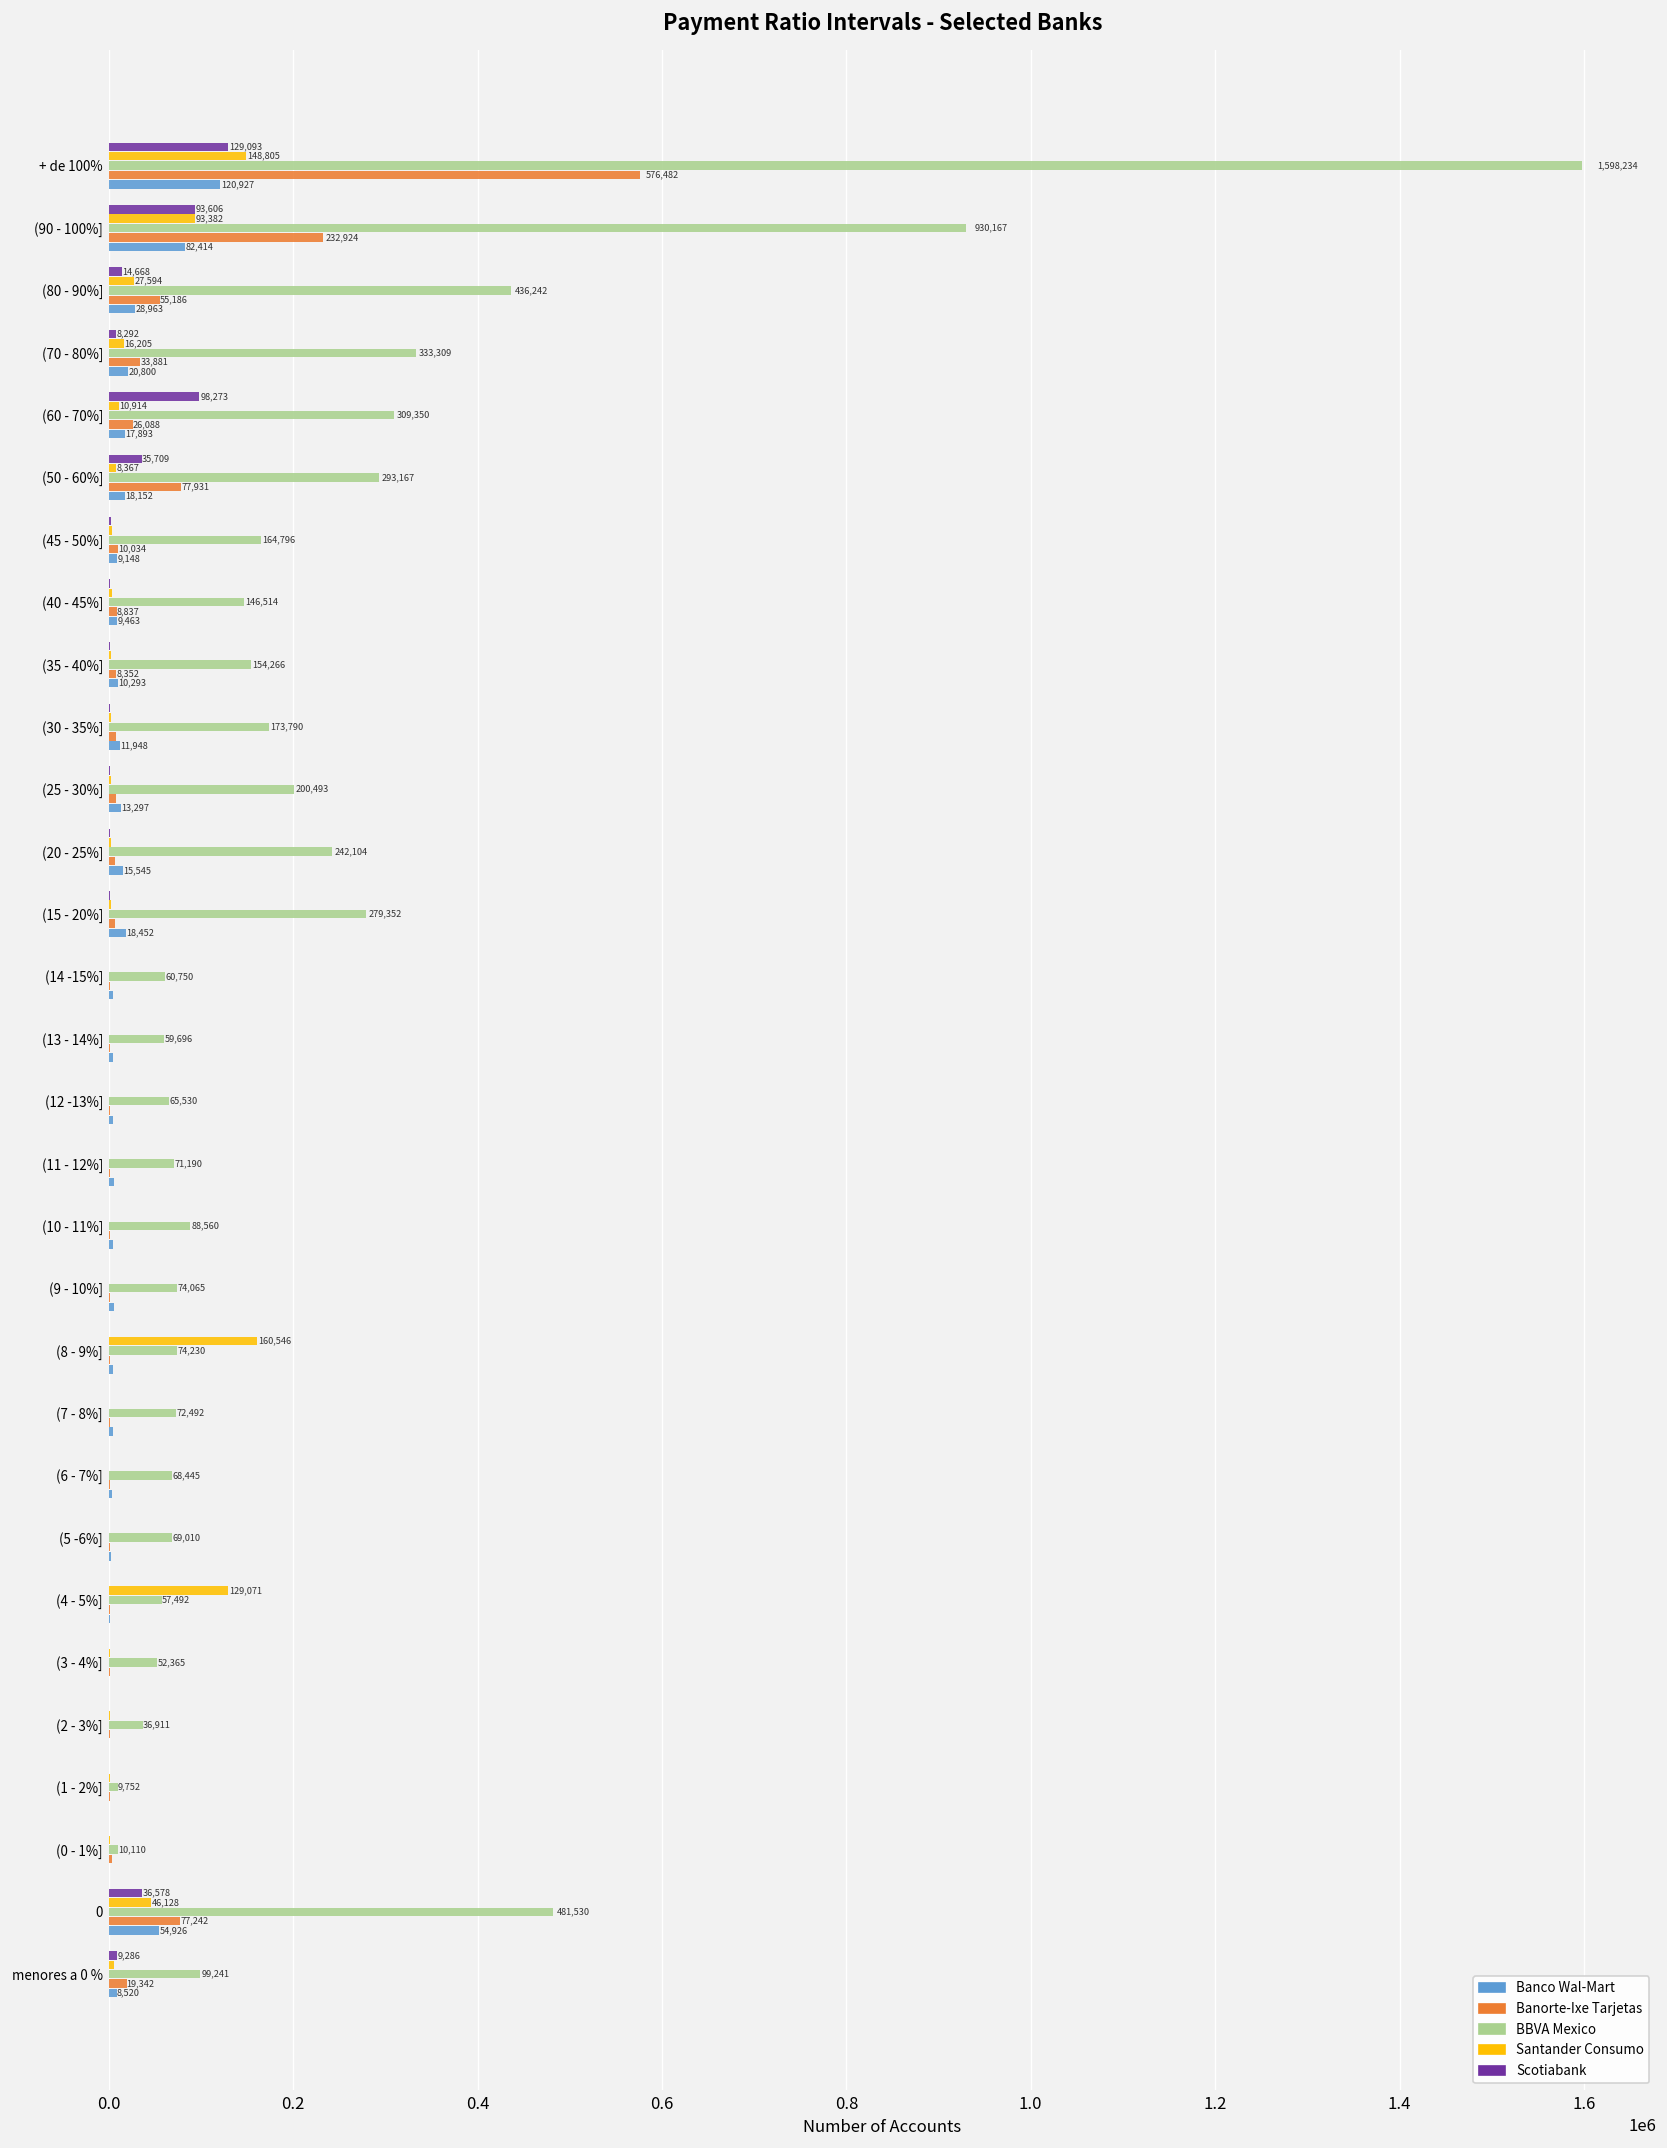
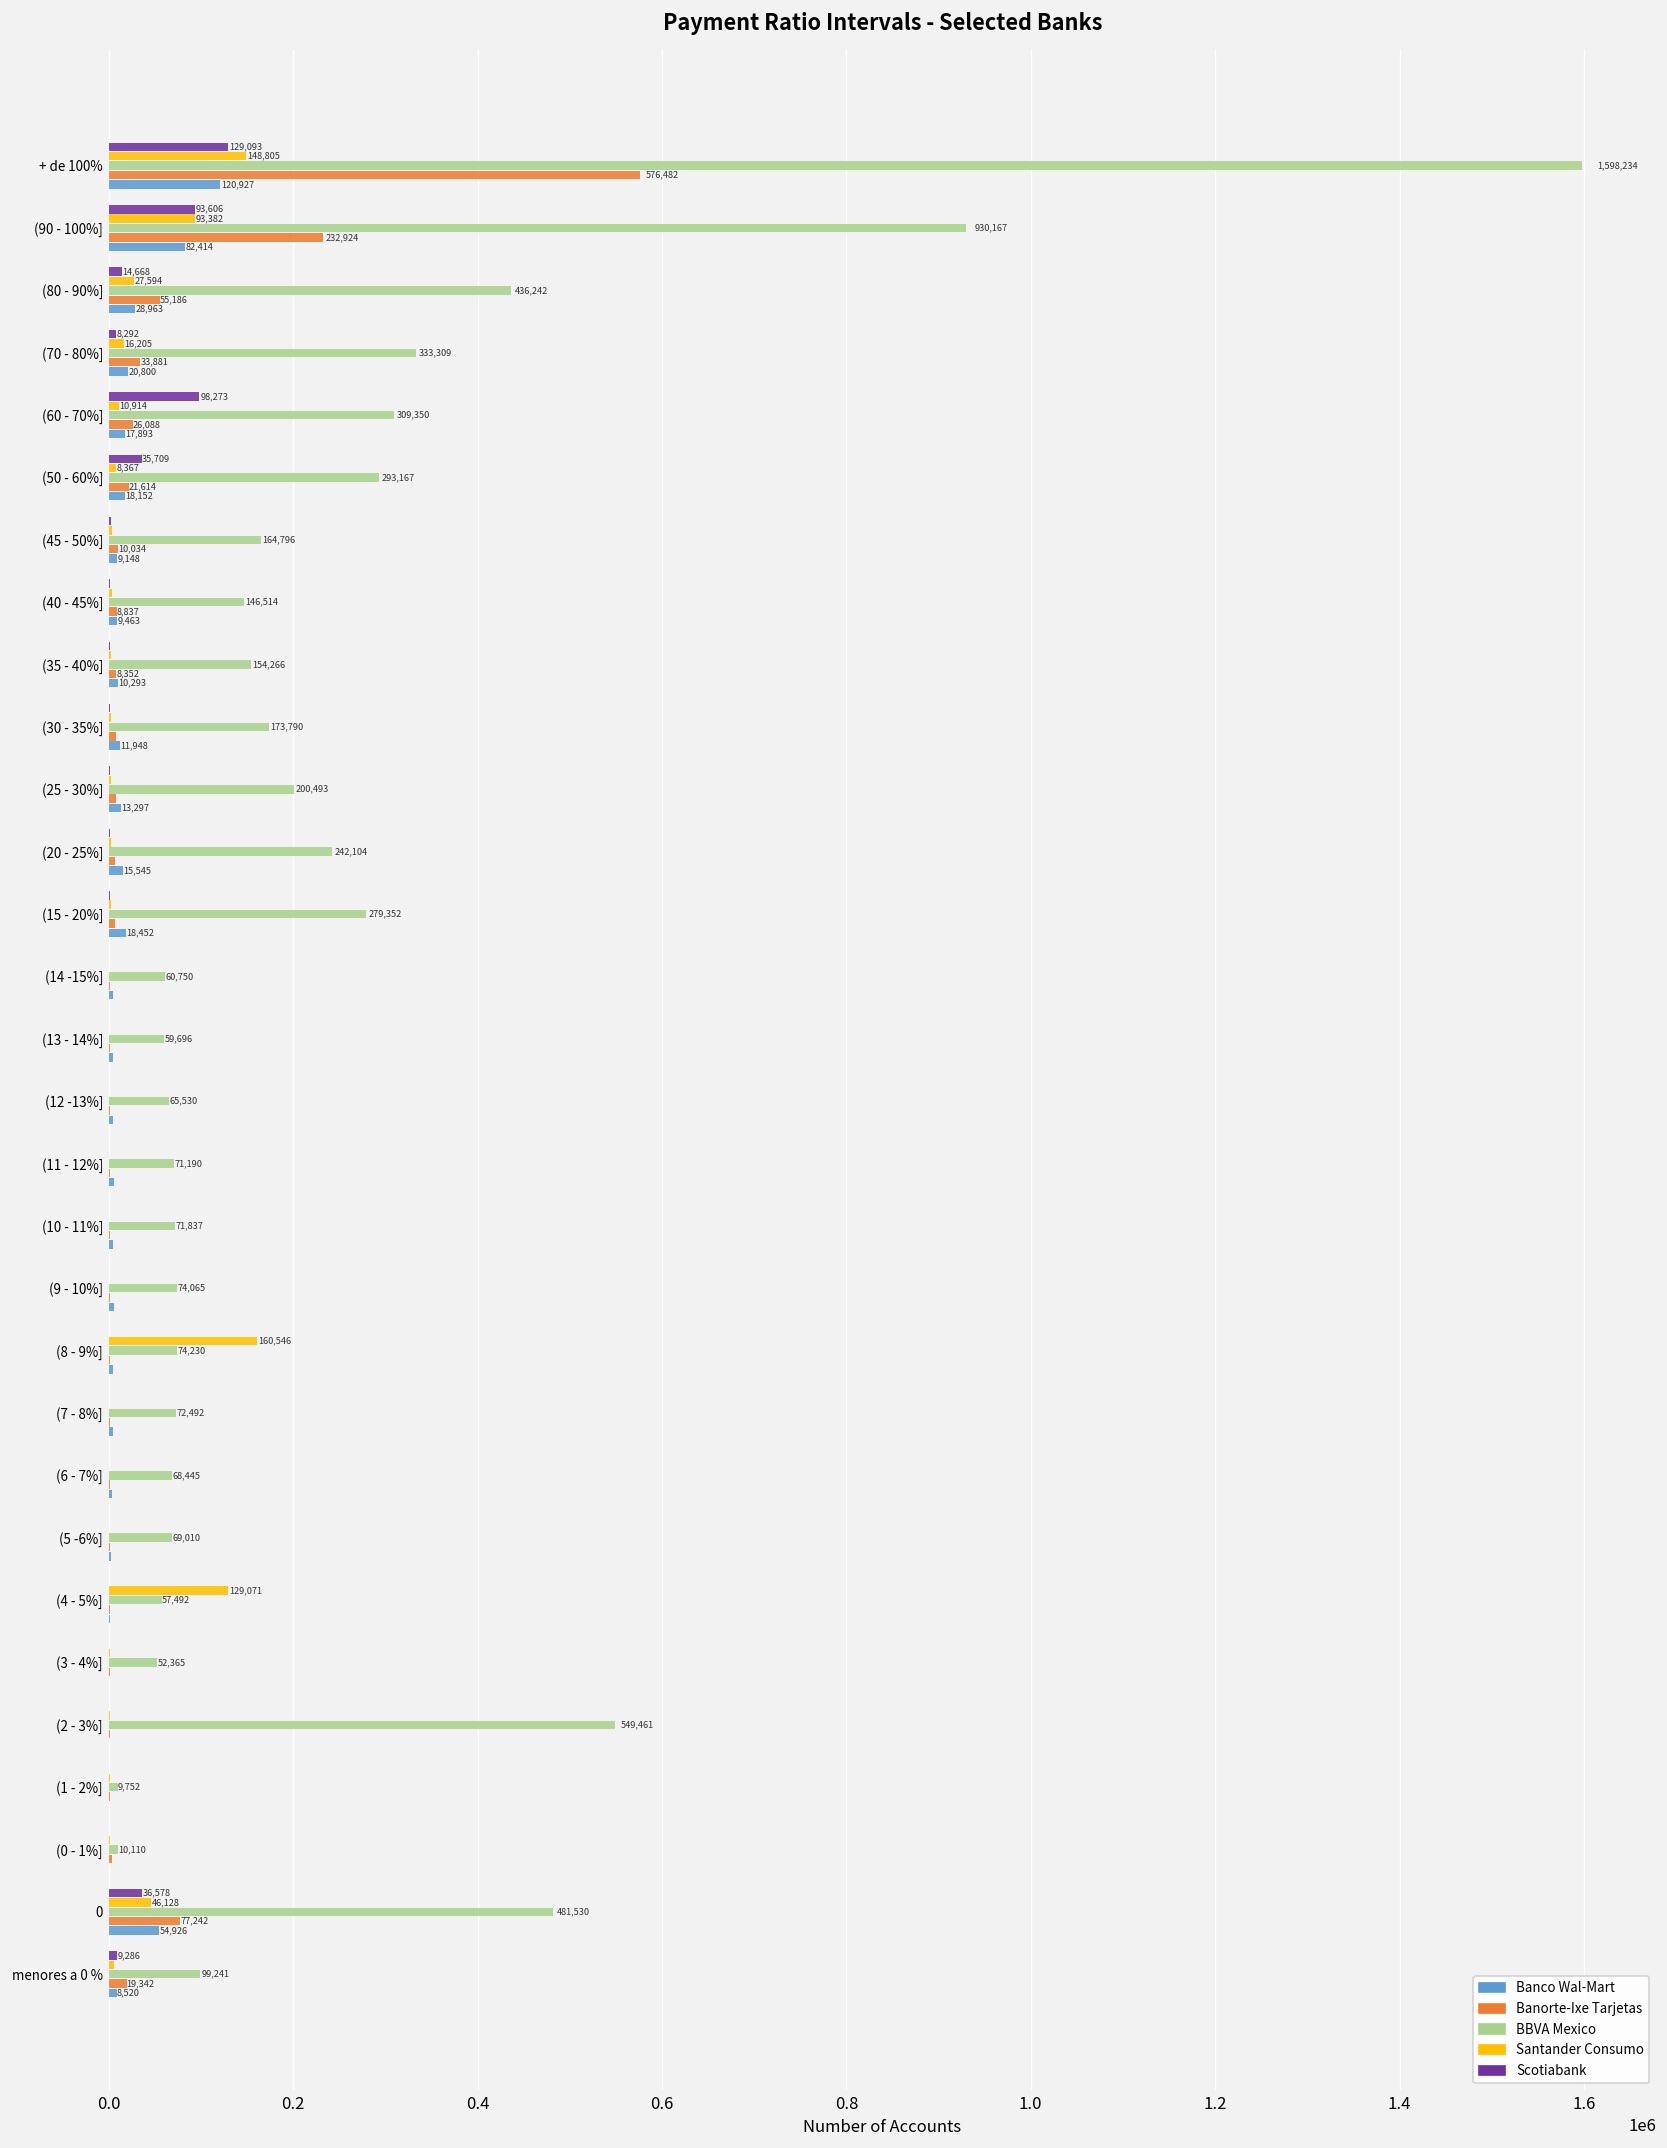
Banorte-Ixe Tarjetas, (50 - 60%]: 77,931 -> 21,614
BBVA Mexico, (10 - 11%]: 88,560 -> 71,837
BBVA Mexico, (2 - 3%]: 36,911 -> 549,461
